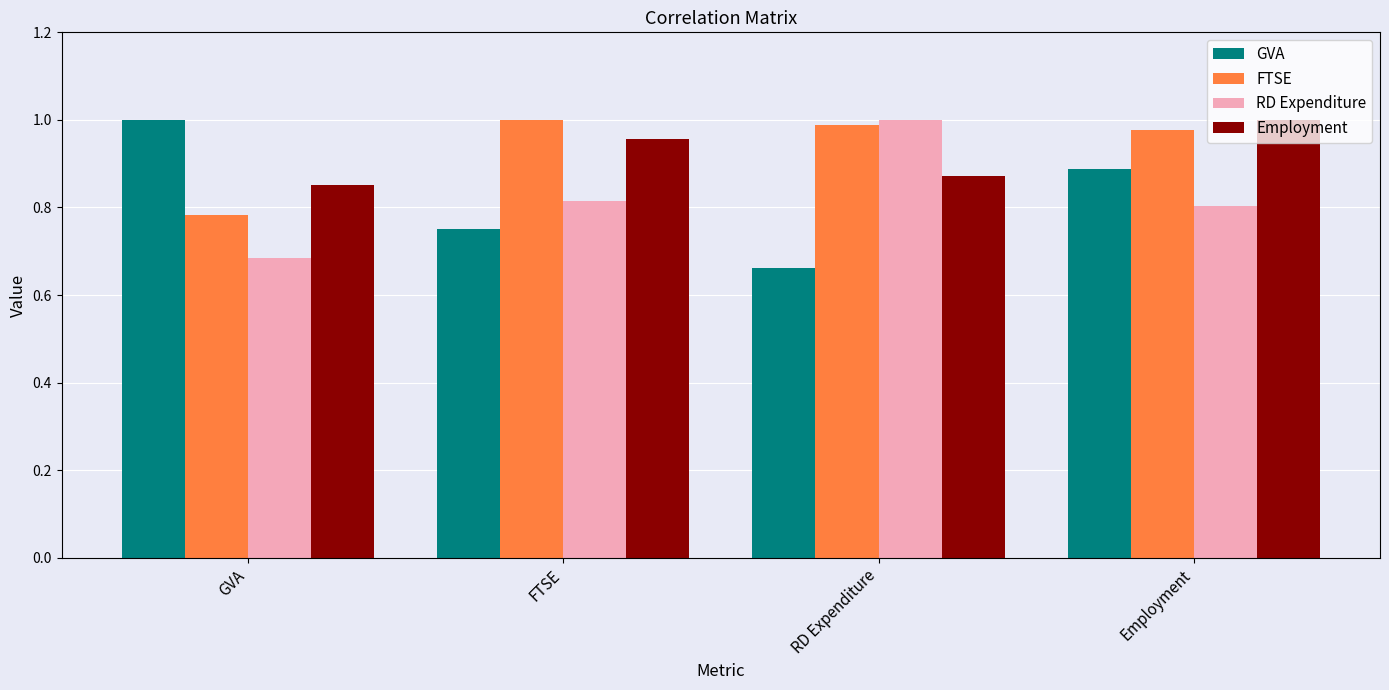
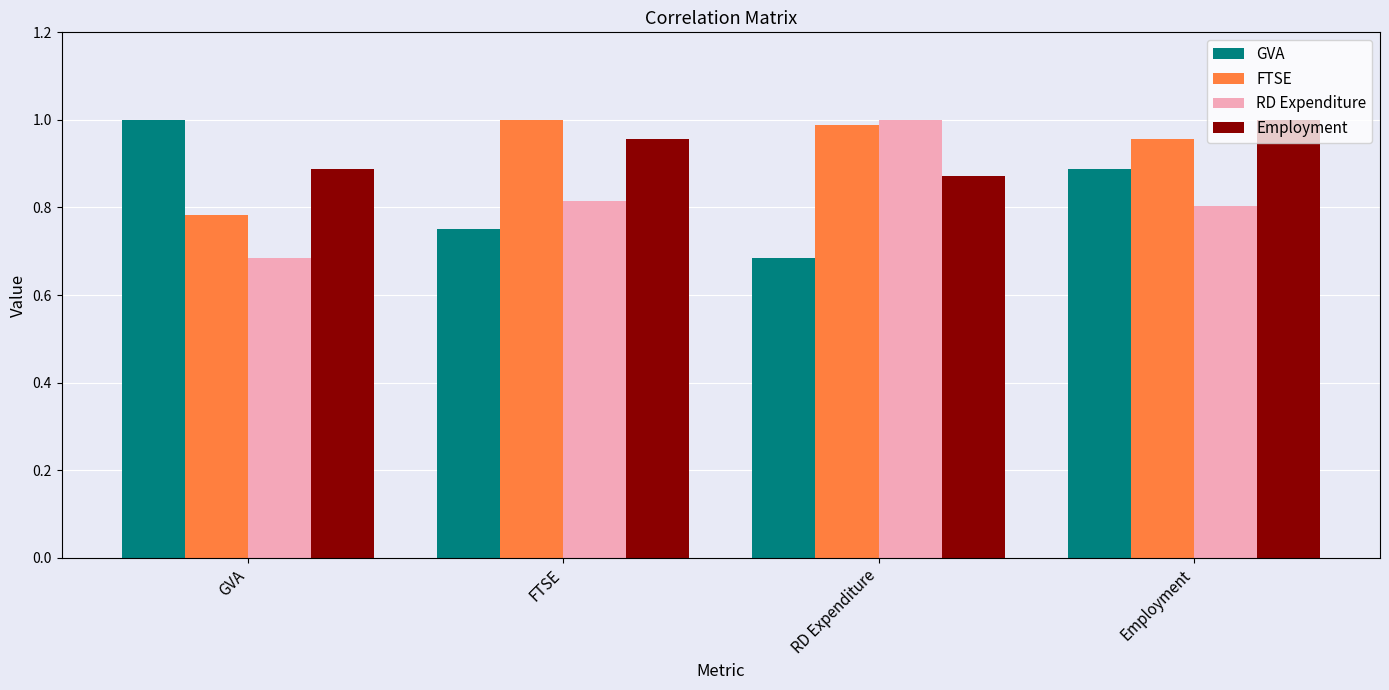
Employment, GVA: 0.85 -> 0.89
GVA, RD Expenditure: 0.66 -> 0.69
FTSE, Employment: 0.98 -> 0.96
